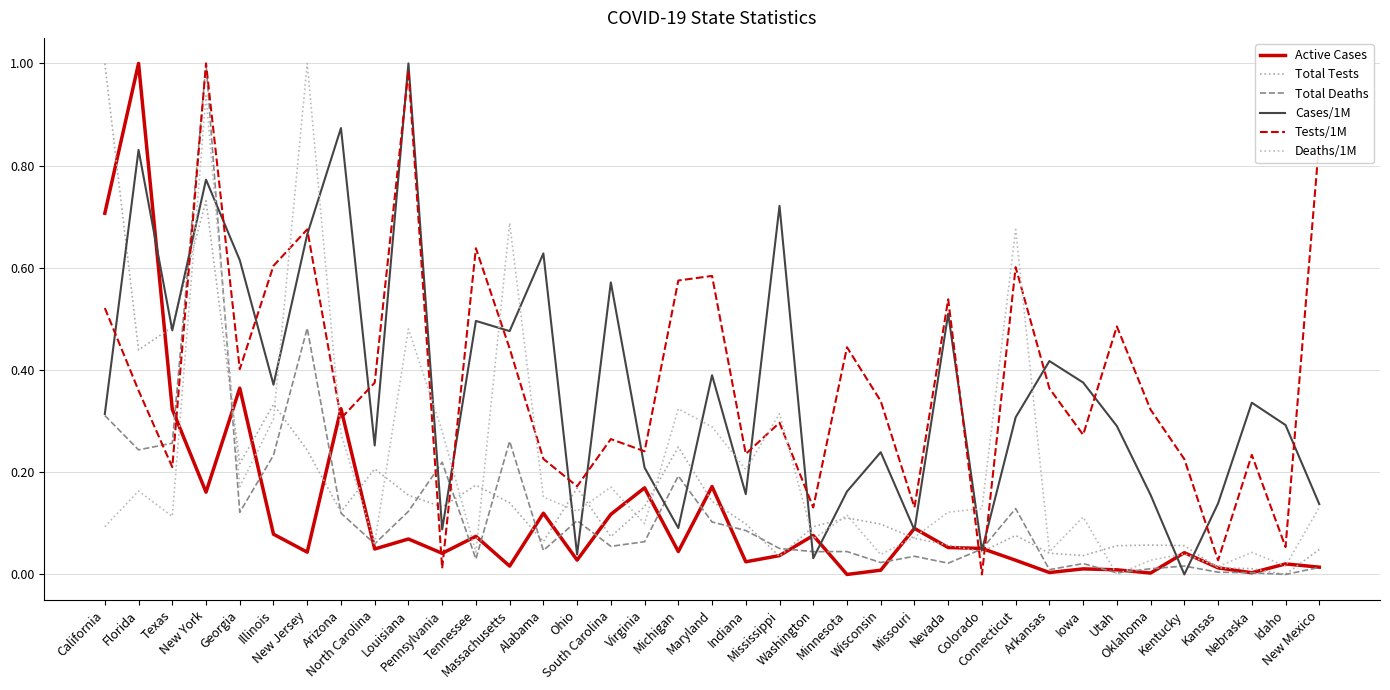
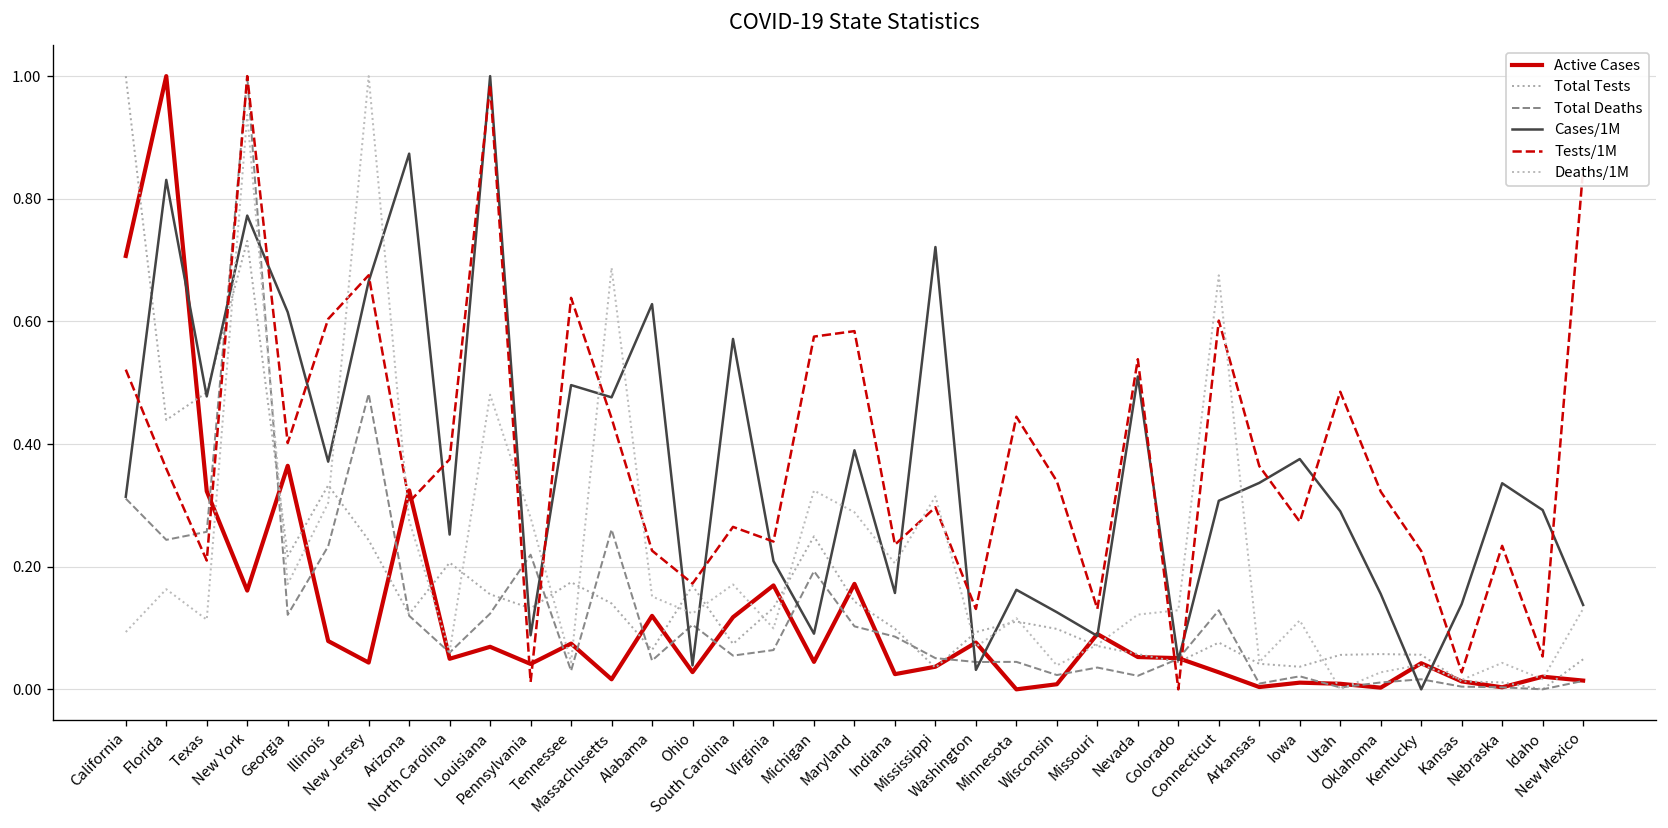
Cases/1M, Wisconsin: 0.24 -> 0.13
Cases/1M, Arkansas: 0.42 -> 0.34
